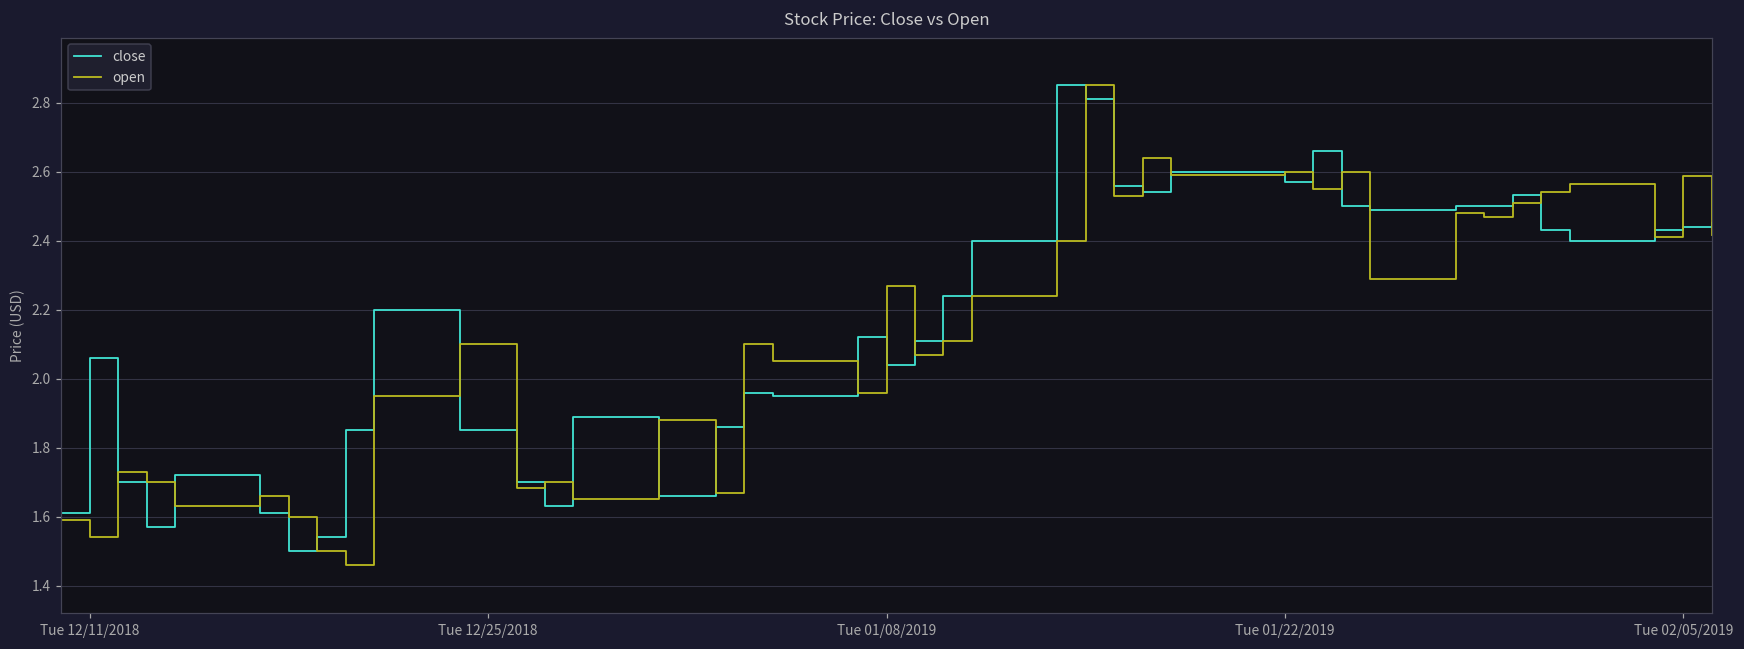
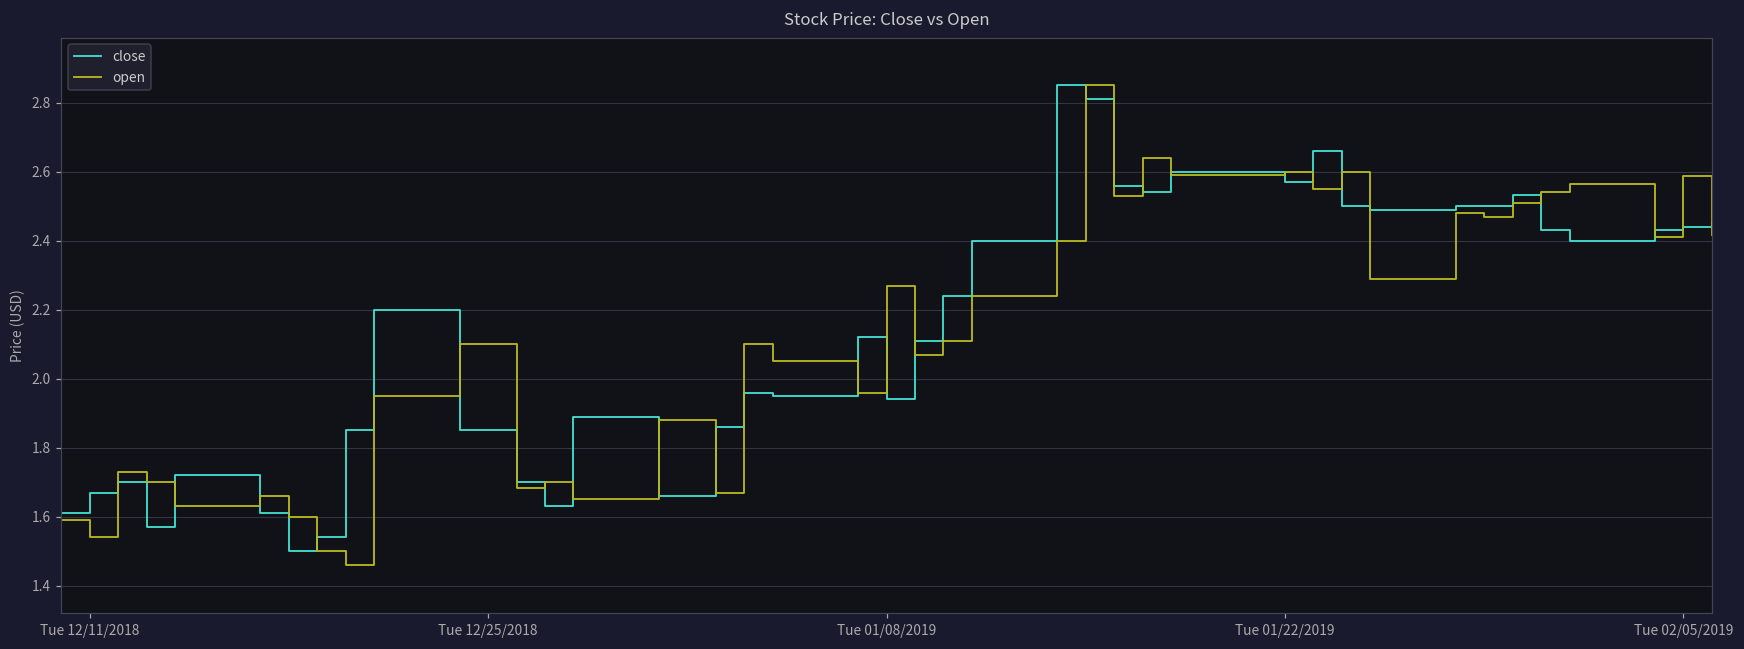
close, Tue 12/11/2018: 2.06 -> 1.67
close, Tue 01/08/2019: 2.04 -> 1.94
